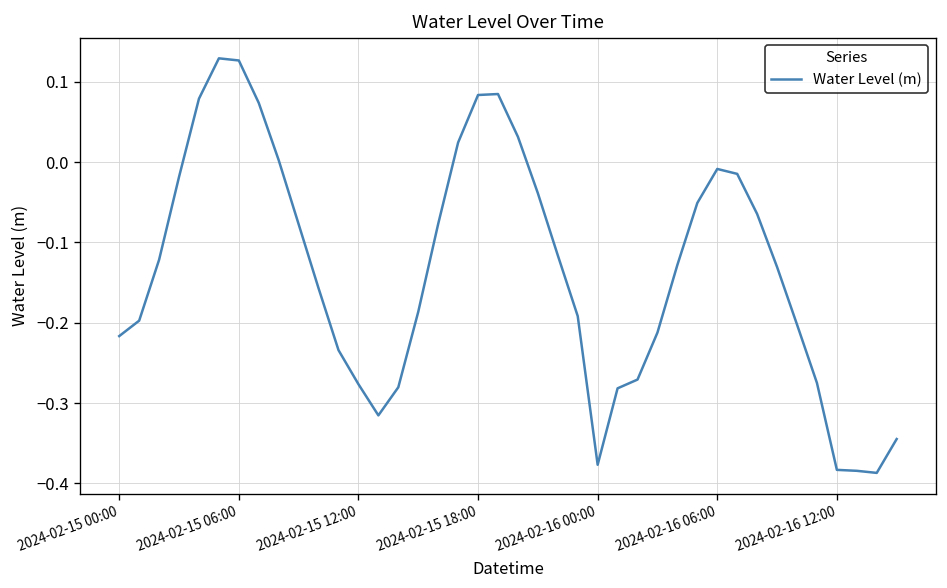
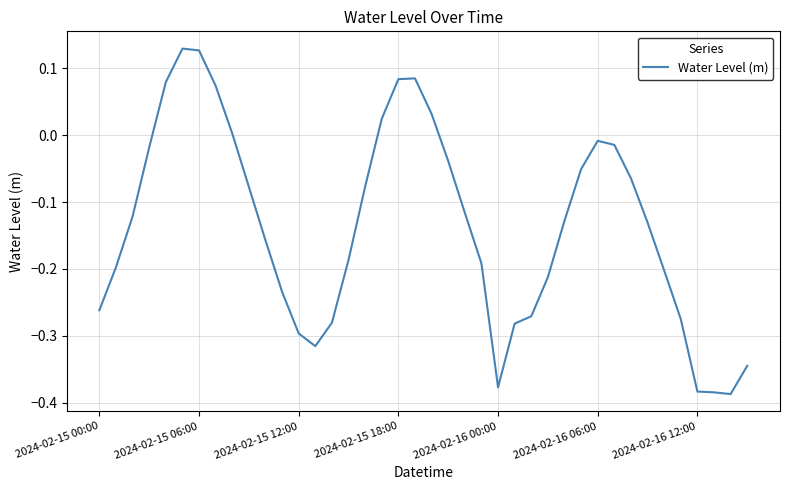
2024-02-15 00:00: -0.22 -> -0.26
2024-02-15 12:00: -0.28 -> -0.30
